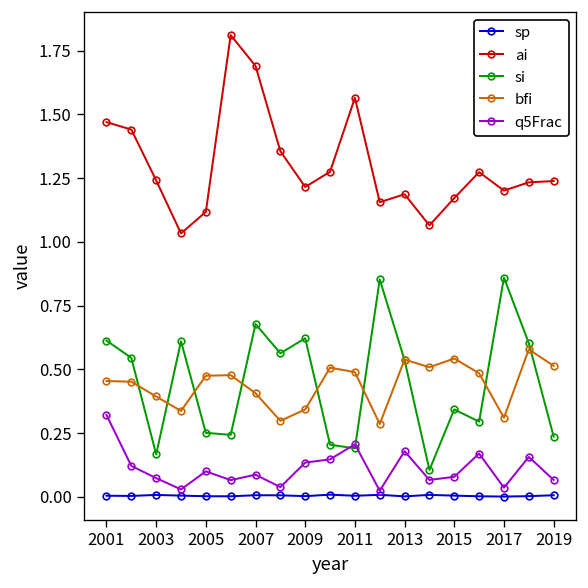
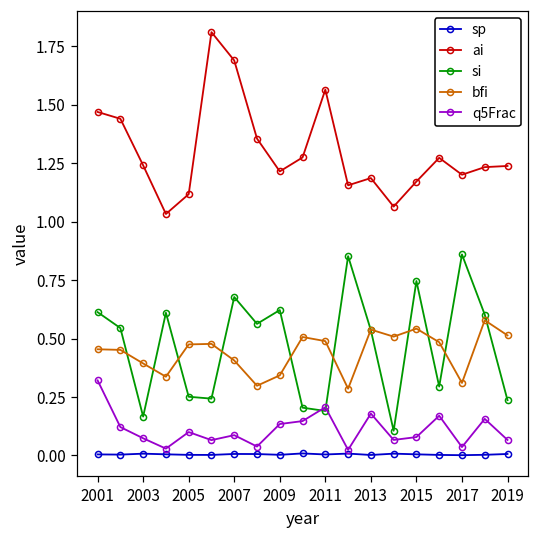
si, 2015: 0.34 -> 0.75
